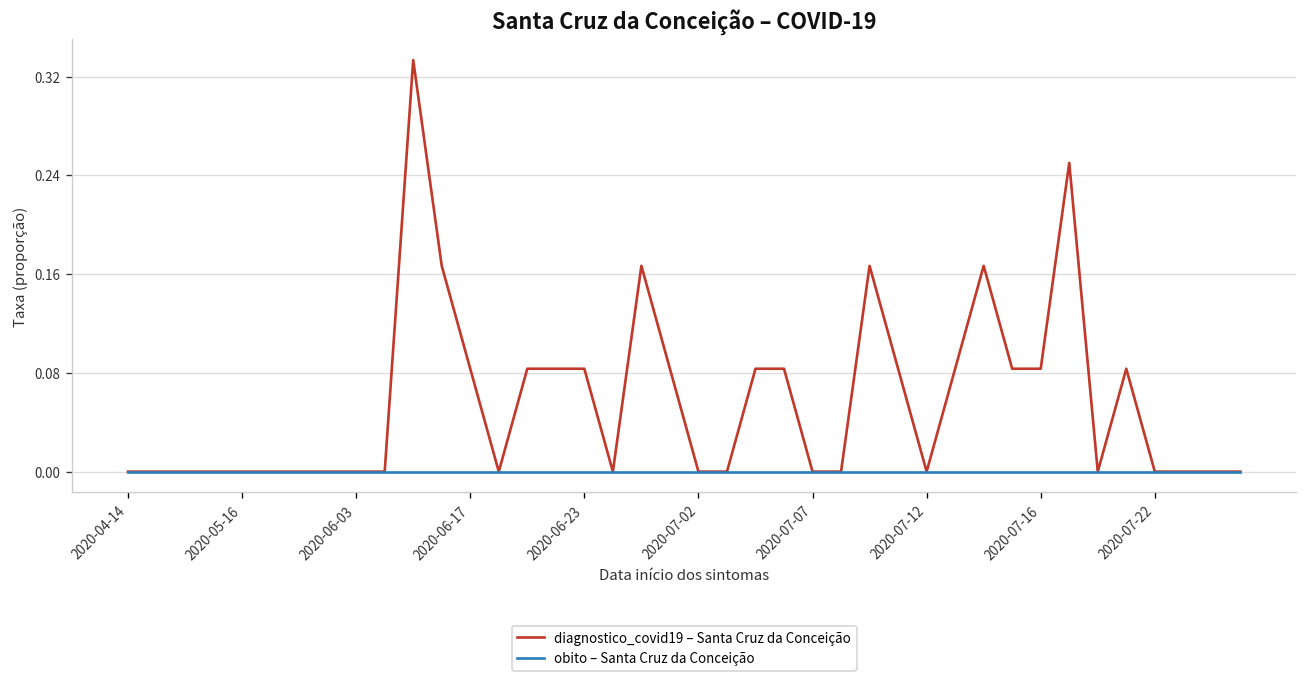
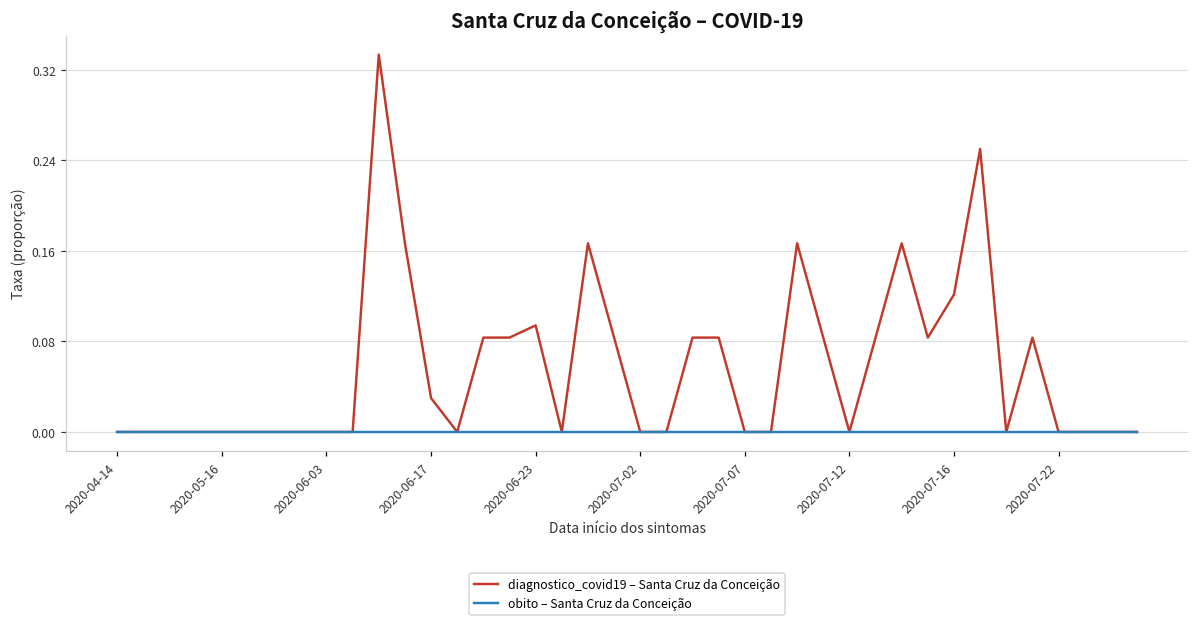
diagnostico_covid19 – Santa Cruz da Conceição, 2020-06-17: 0.083 -> 0.030
diagnostico_covid19 – Santa Cruz da Conceição, 2020-06-23: 0.083 -> 0.094
diagnostico_covid19 – Santa Cruz da Conceição, 2020-07-16: 0.083 -> 0.121
